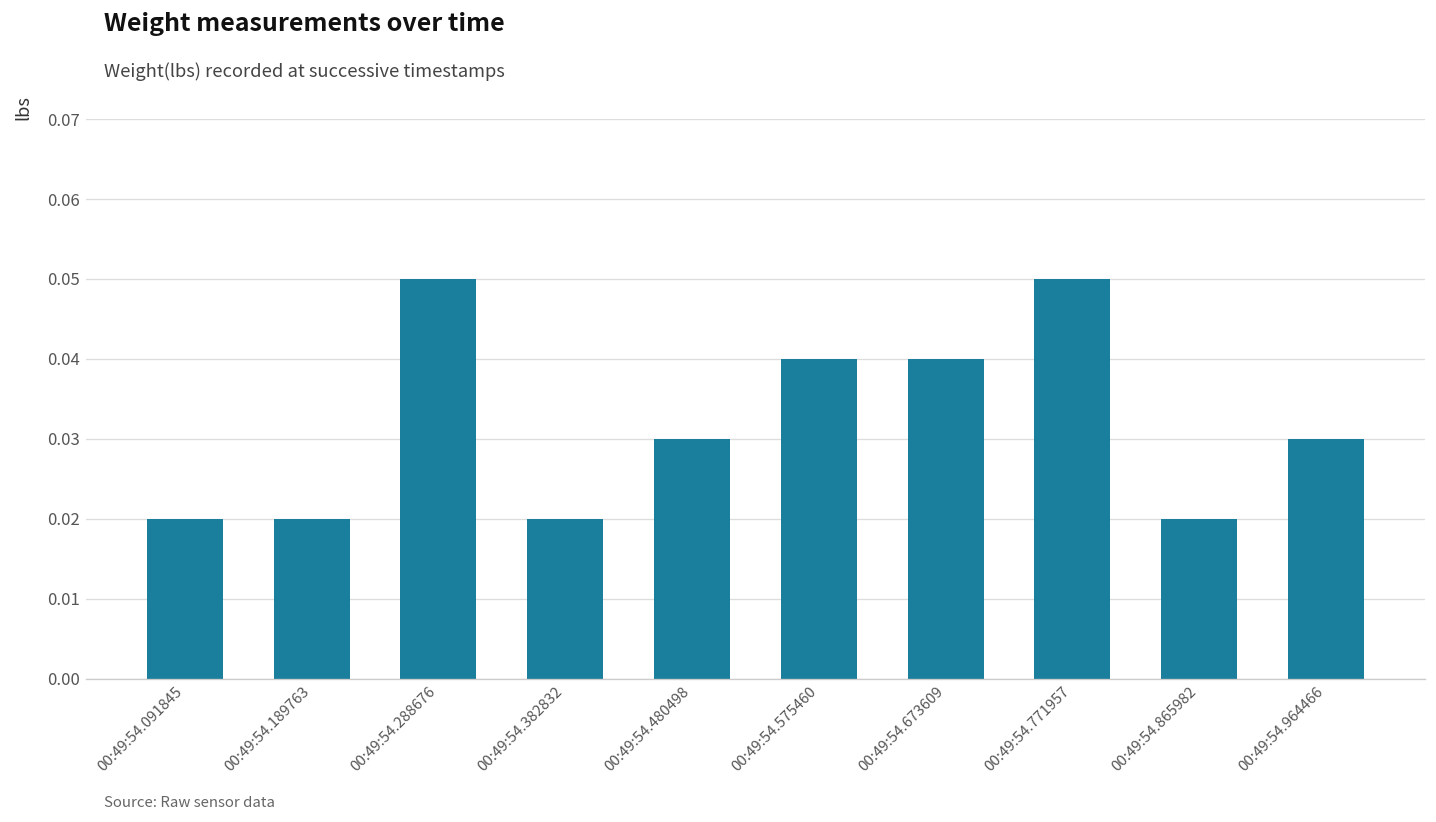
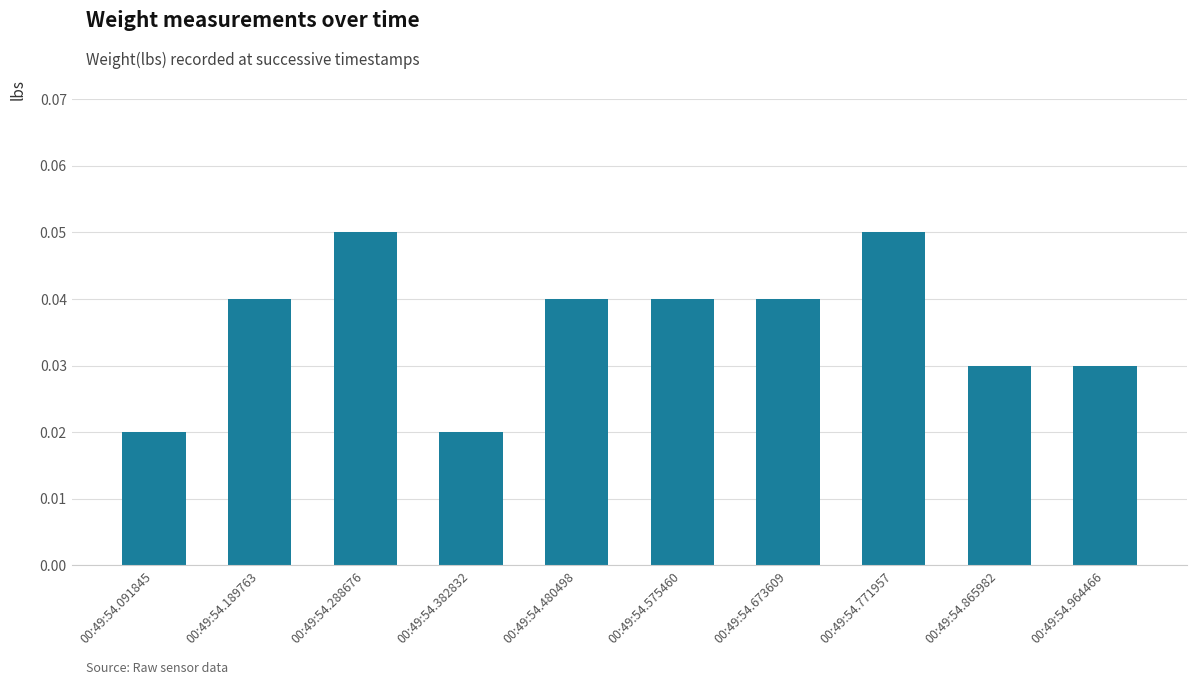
00:49:54.189763: 0.02 -> 0.04
00:49:54.480498: 0.03 -> 0.04
00:49:54.865982: 0.02 -> 0.03
